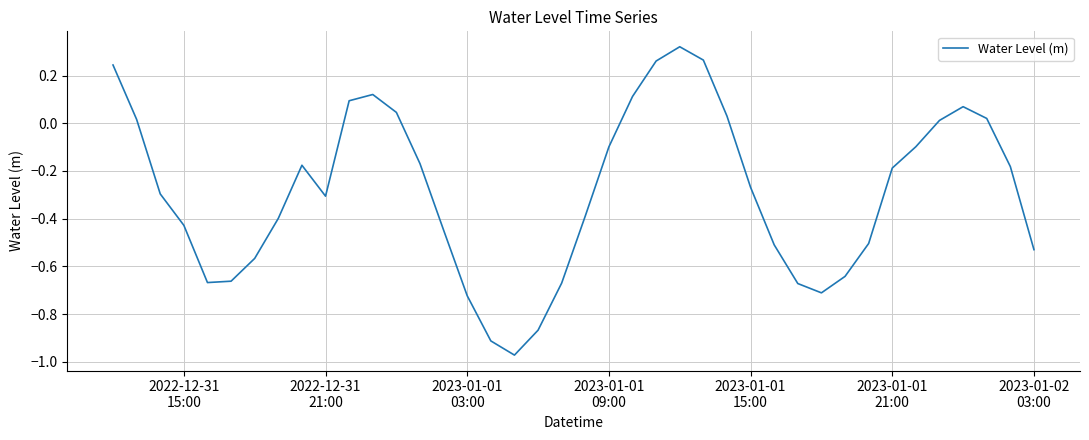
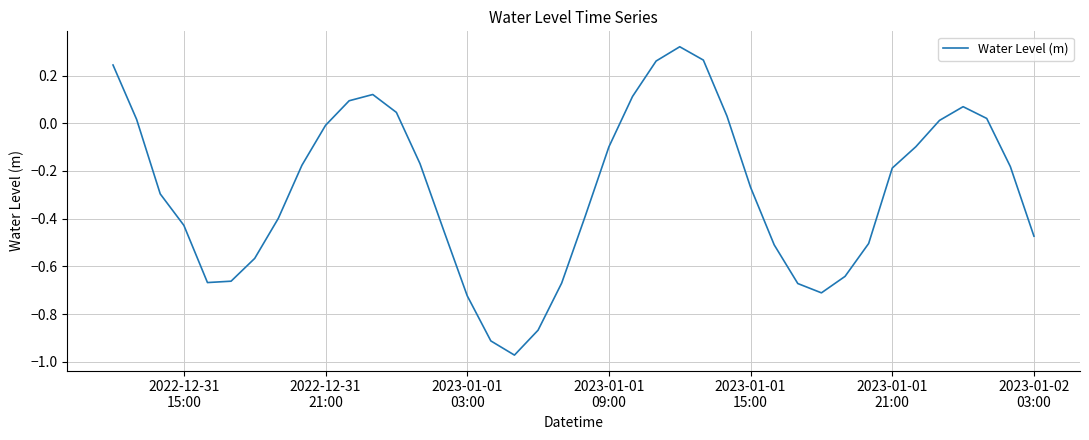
2022-12-31 21:00: -0.31 -> -0.01
2023-01-02 03:00: -0.53 -> -0.47
